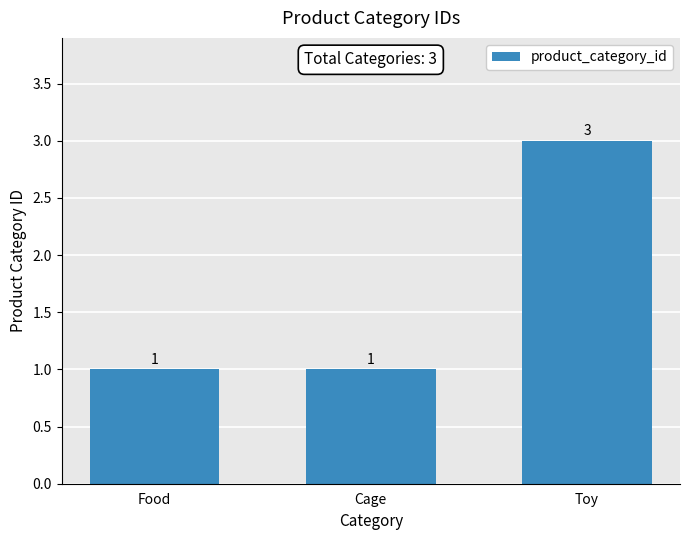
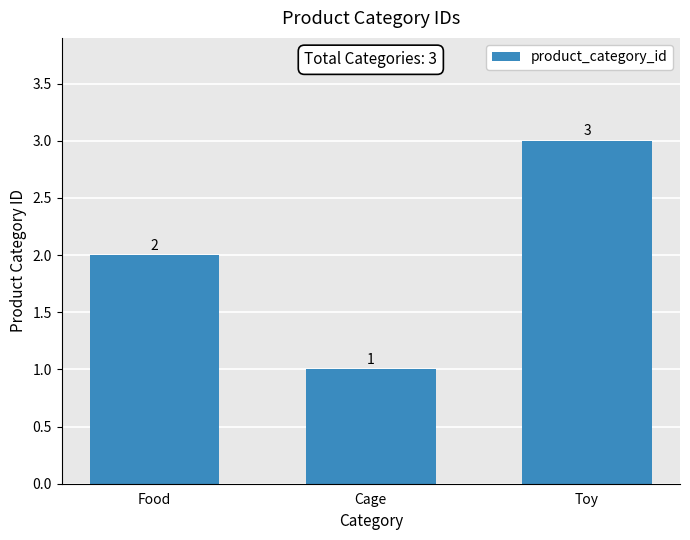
Food: 1 -> 2
